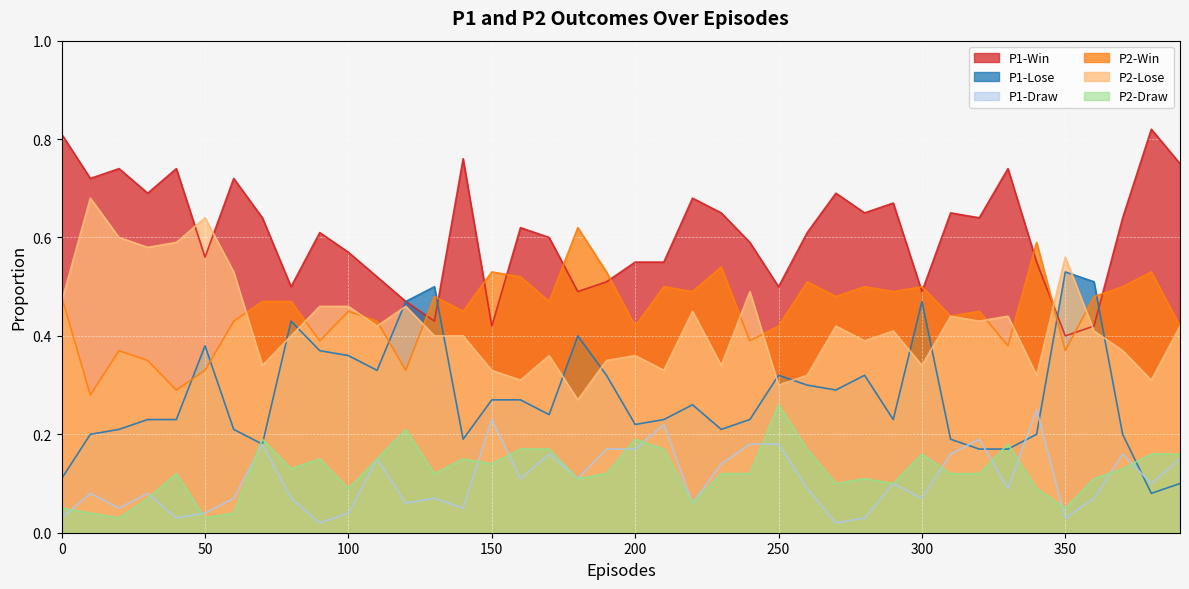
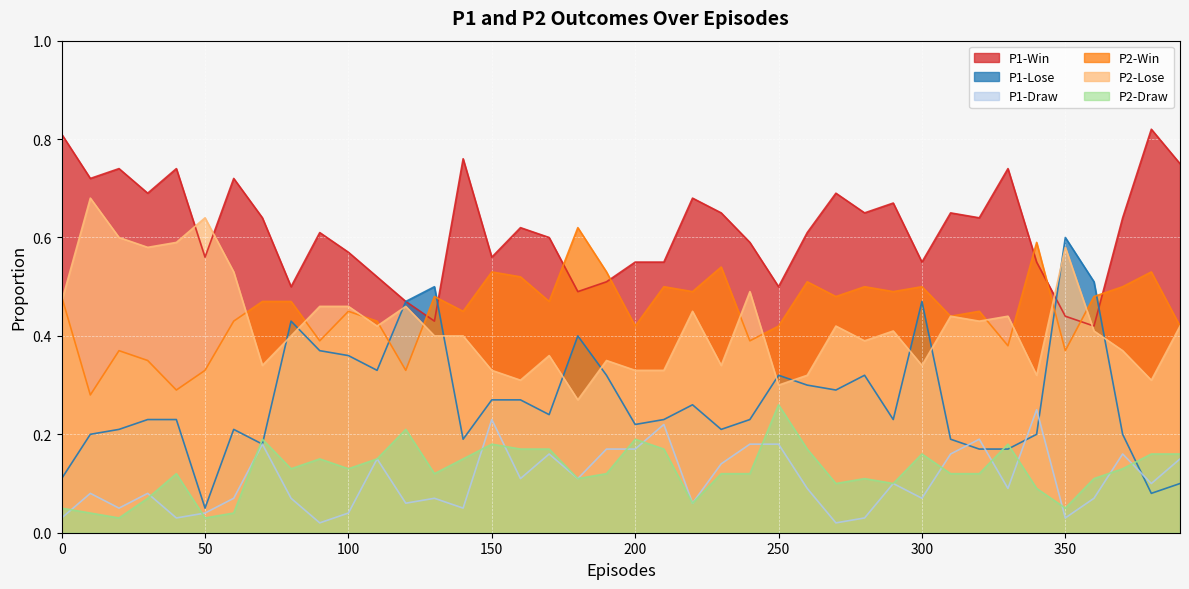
P1-Lose, 50: 0.38 -> 0.05
P2-Draw, 100: 0.09 -> 0.13
P1-Win, 150: 0.42 -> 0.56
P2-Draw, 150: 0.14 -> 0.18
P2-Lose, 200: 0.36 -> 0.33
P1-Win, 300: 0.49 -> 0.55
P1-Win, 350: 0.40 -> 0.44
P1-Lose, 350: 0.53 -> 0.60
P2-Lose, 350: 0.56 -> 0.58
